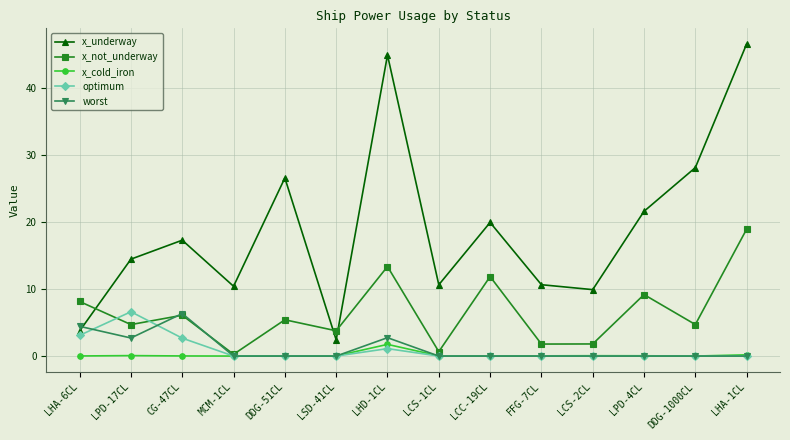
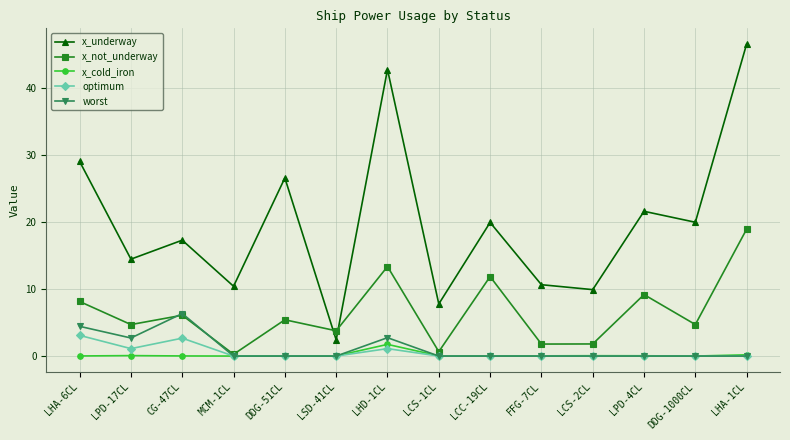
x_underway, LHA-6CL: 4 -> 29
optimum, LPD-17CL: 7 -> 1
x_underway, LHD-1CL: 45 -> 43
x_underway, LCS-1CL: 11 -> 8
x_underway, DDG-1000CL: 28 -> 20
